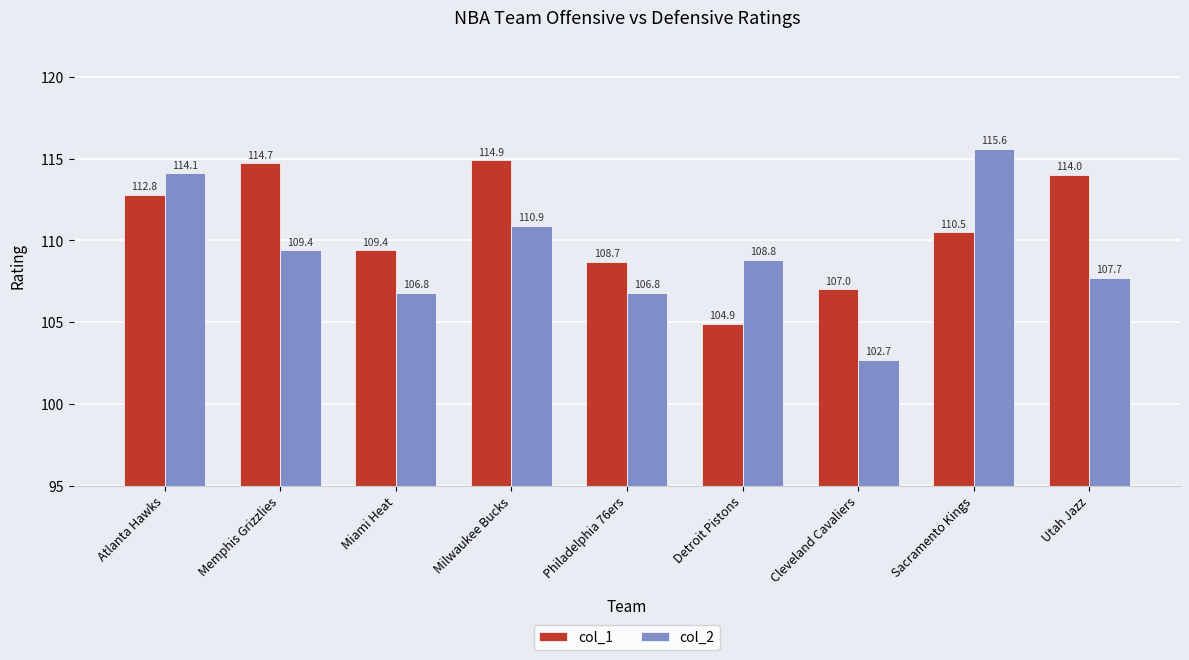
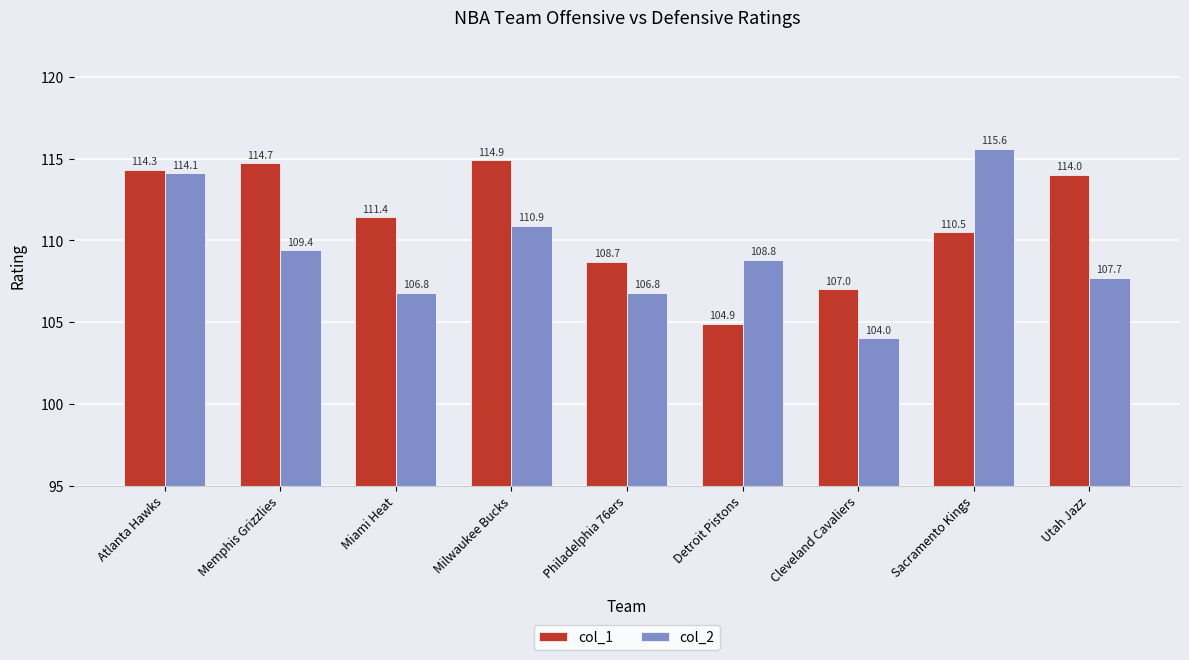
col_1, Atlanta Hawks: 112.8 -> 114.3
col_1, Miami Heat: 109.4 -> 111.4
col_2, Cleveland Cavaliers: 102.7 -> 104.0
